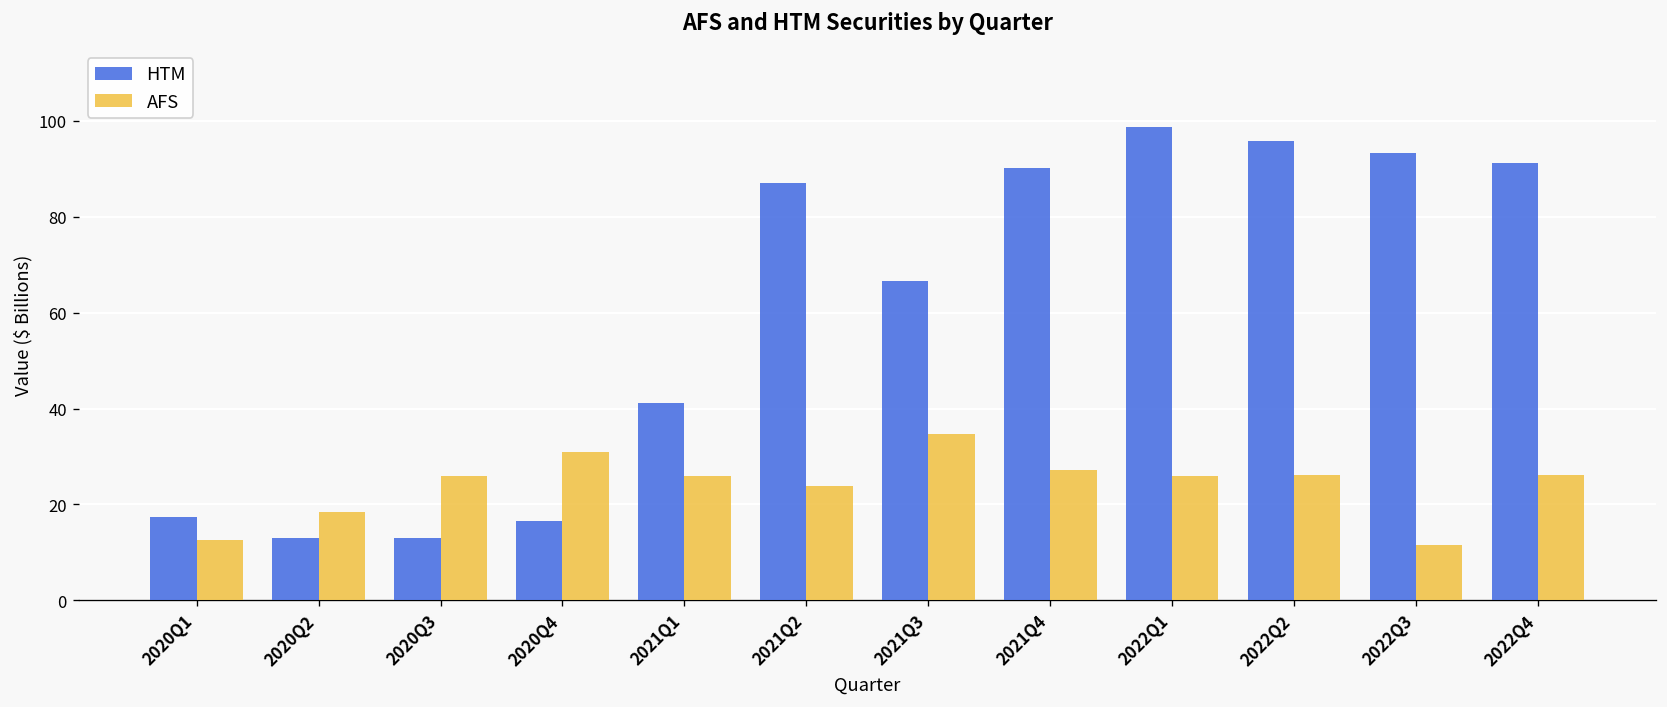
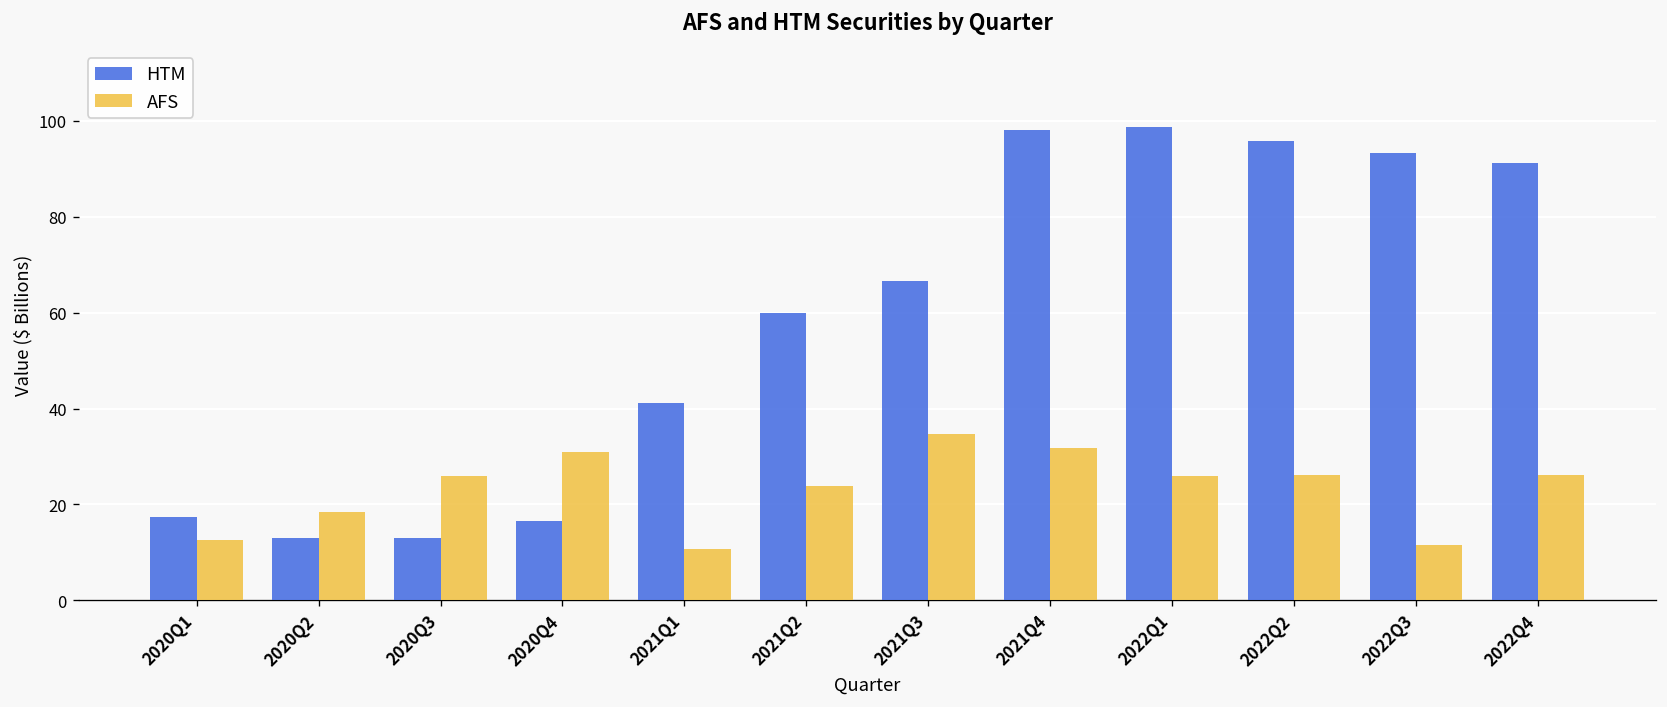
AFS, 2021Q1: 26 -> 11
HTM, 2021Q2: 87 -> 60
HTM, 2021Q4: 90 -> 98
AFS, 2021Q4: 27 -> 32
